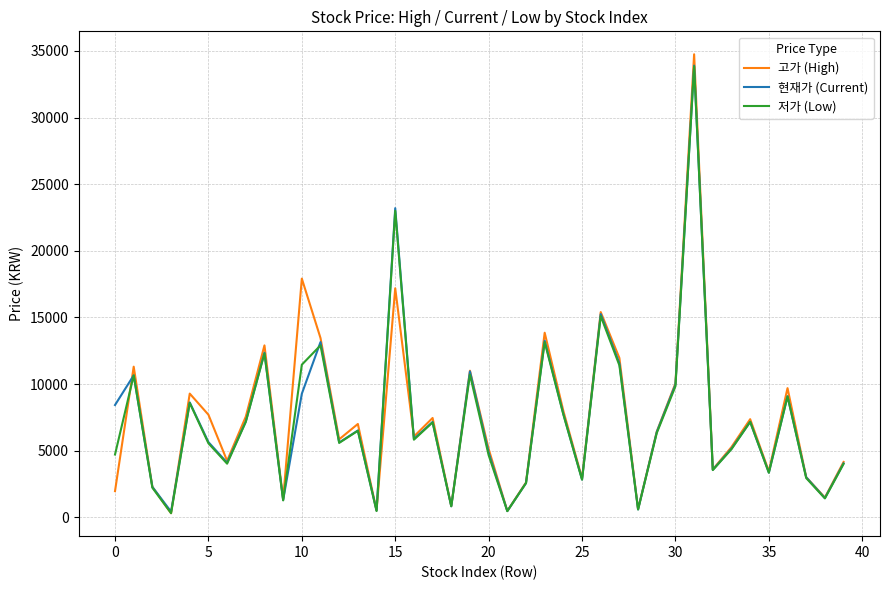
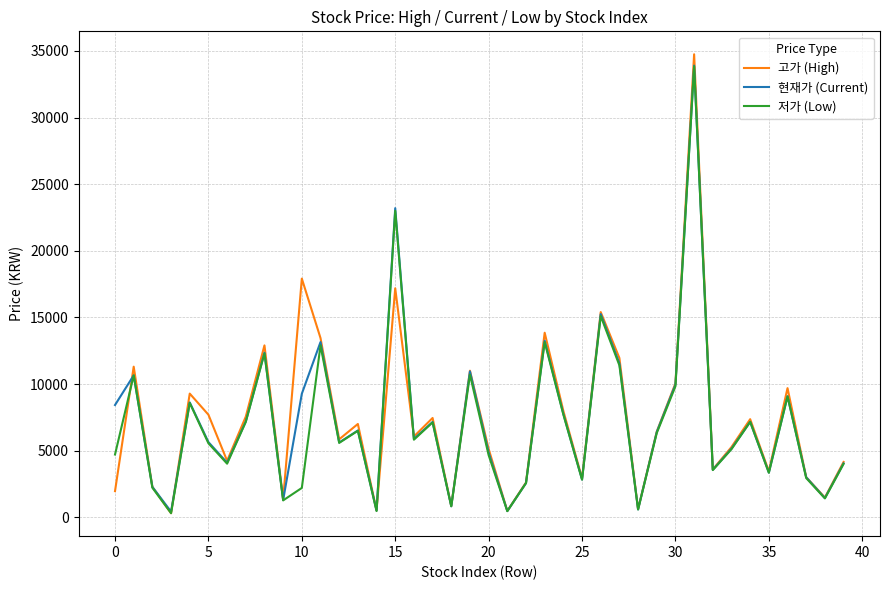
저가 (Low), 10: 11500 -> 2200
